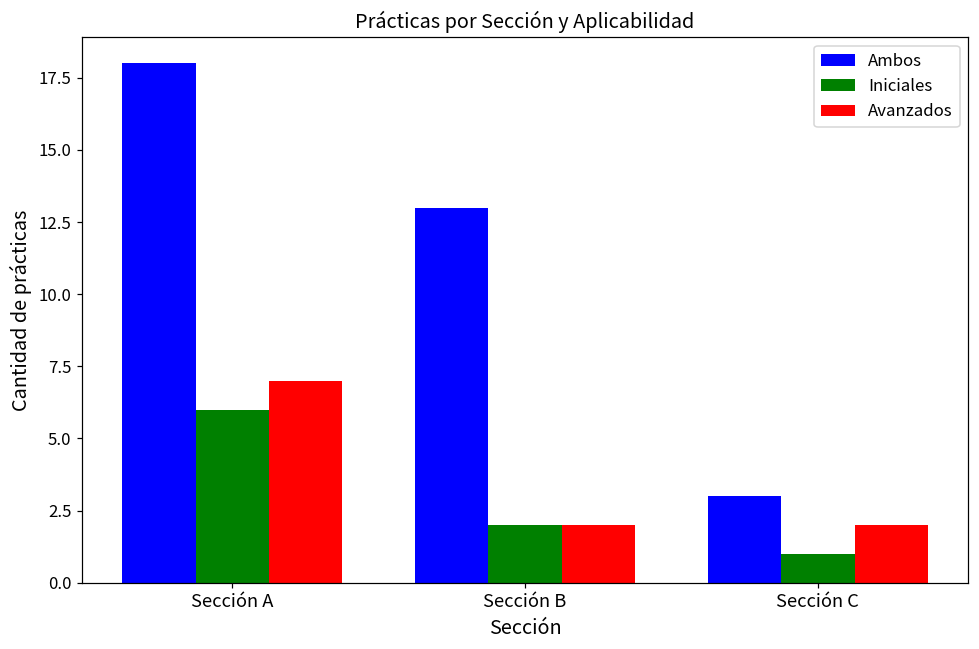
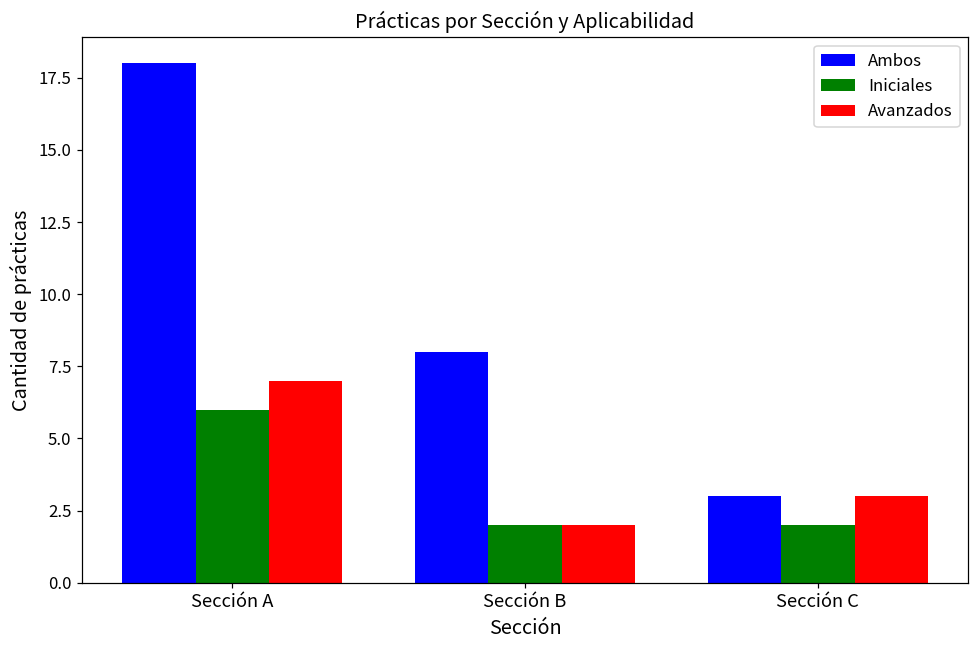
Ambos, Sección B: 13 -> 8
Iniciales, Sección C: 1 -> 2
Avanzados, Sección C: 2 -> 3
